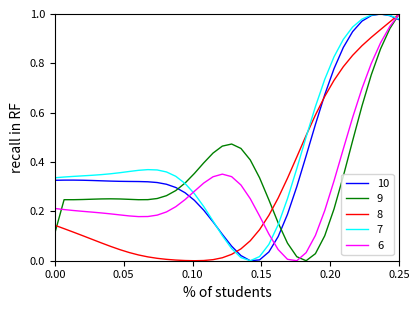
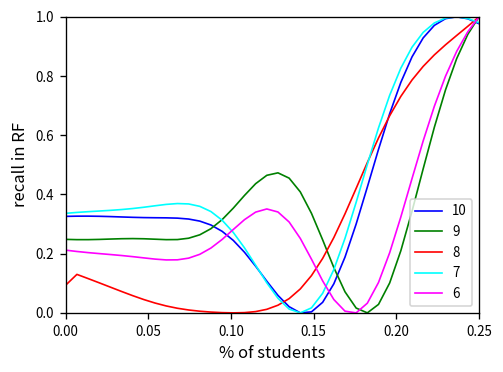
9, 0.00: 0.11 -> 0.25
8, 0.00: 0.14 -> 0.09
